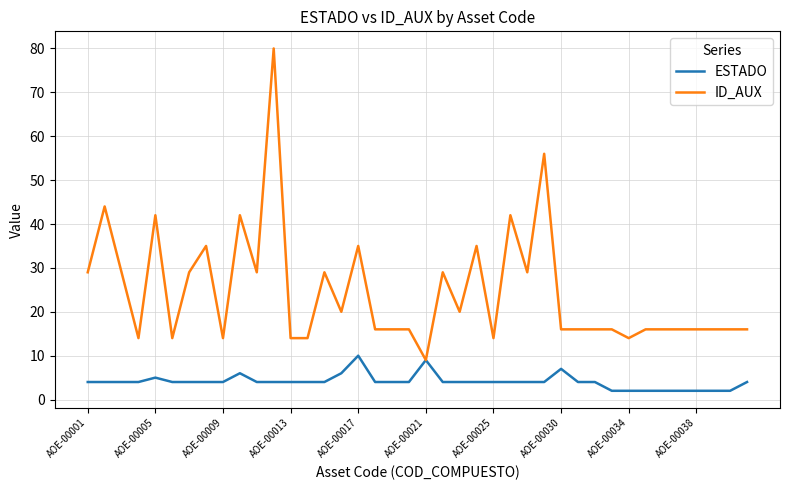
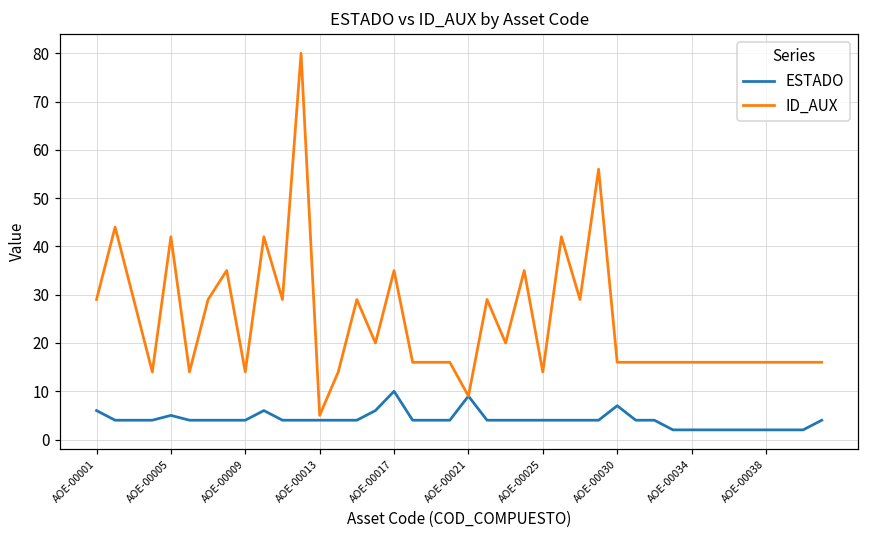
ESTADO, AOE-00001: 4 -> 6
ID_AUX, AOE-00013: 14 -> 5
ID_AUX, AOE-00034: 14 -> 16
